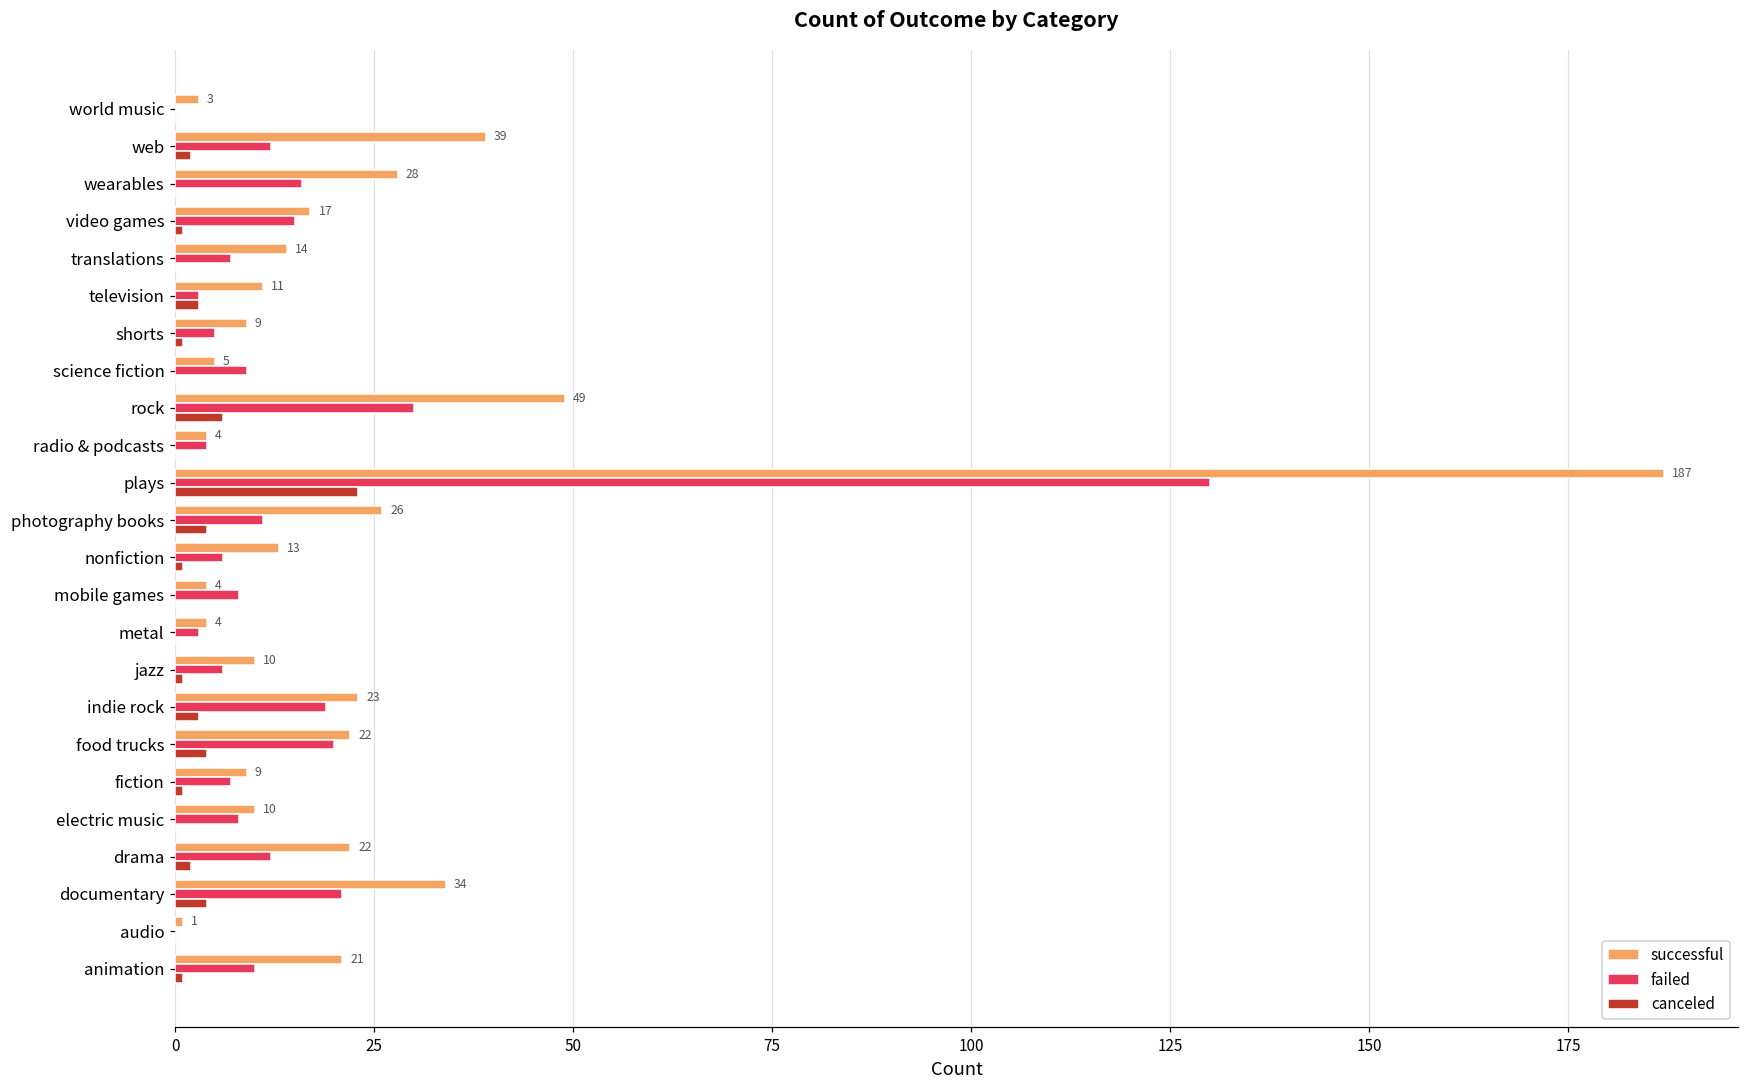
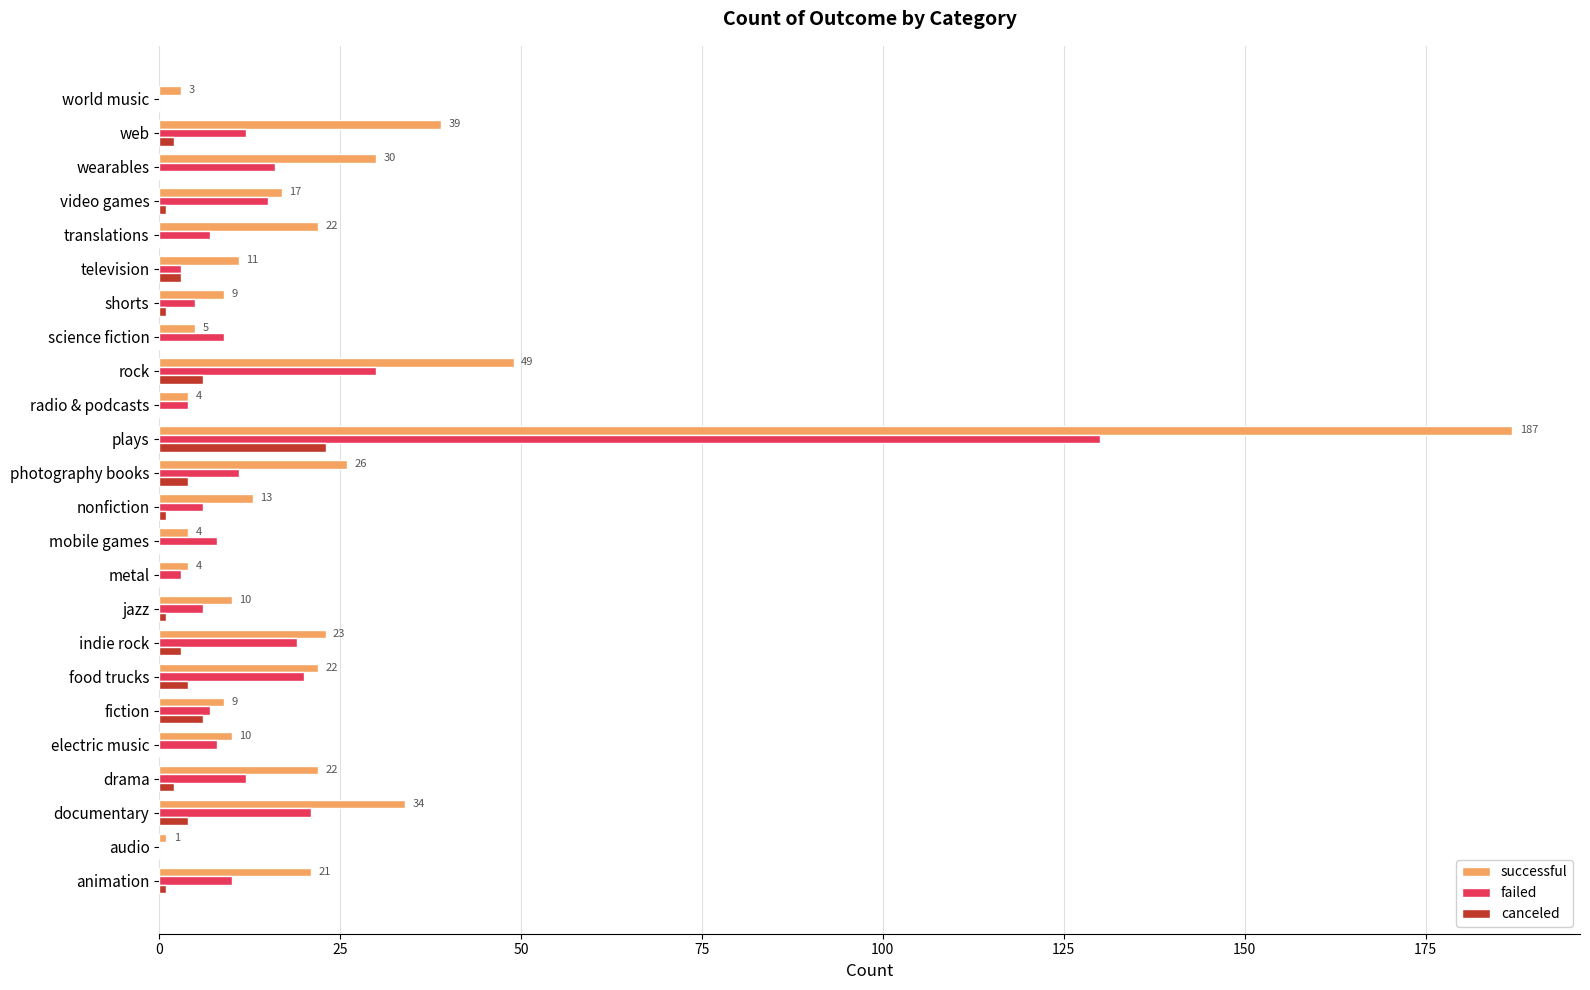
successful, wearables: 28 -> 30
successful, translations: 14 -> 22
canceled, fiction: 1 -> 6
